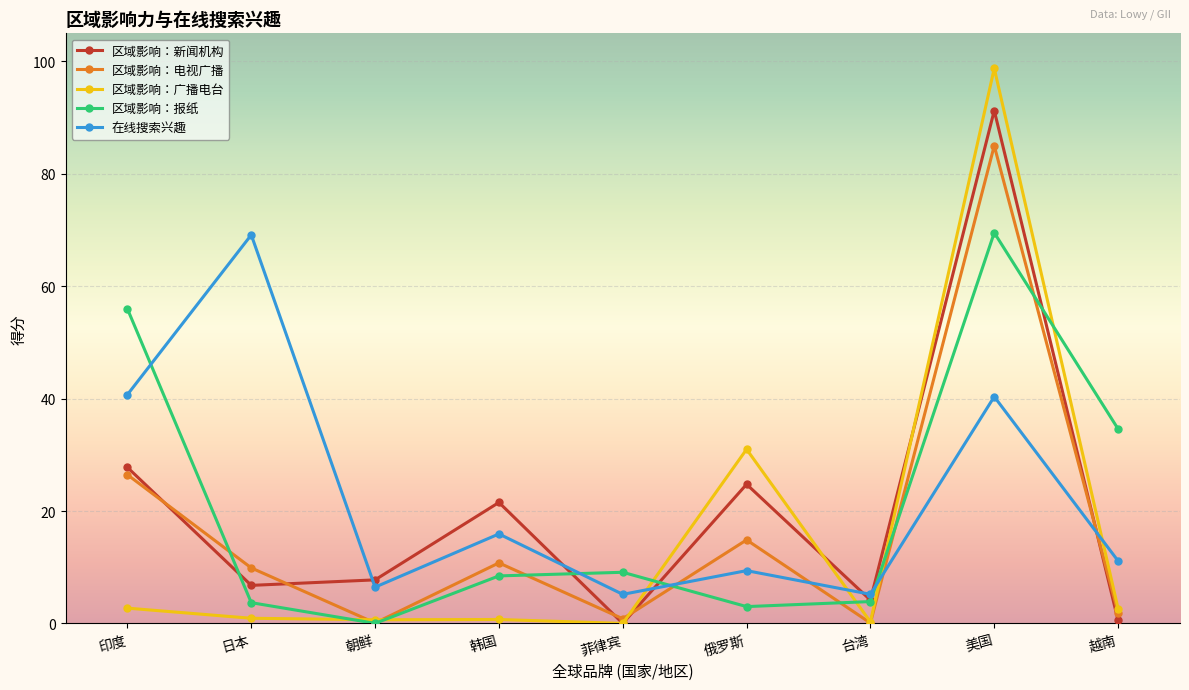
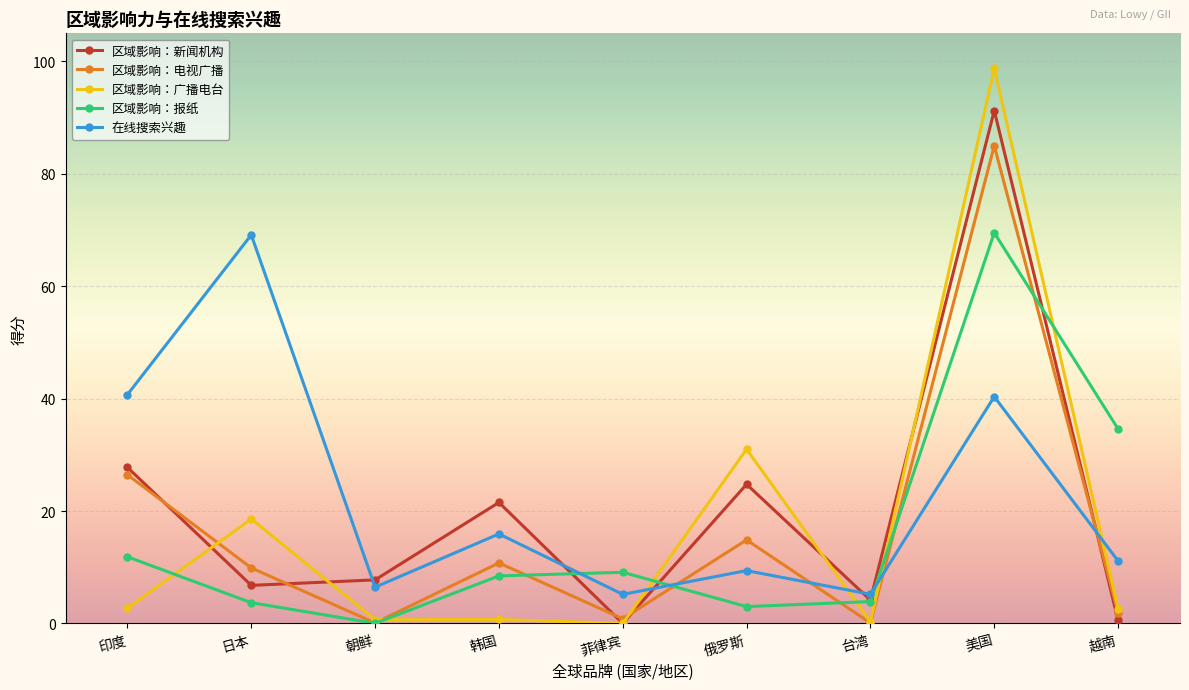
区域影响：报纸, 印度: 56 -> 12
区域影响：广播电台, 日本: 1 -> 19
